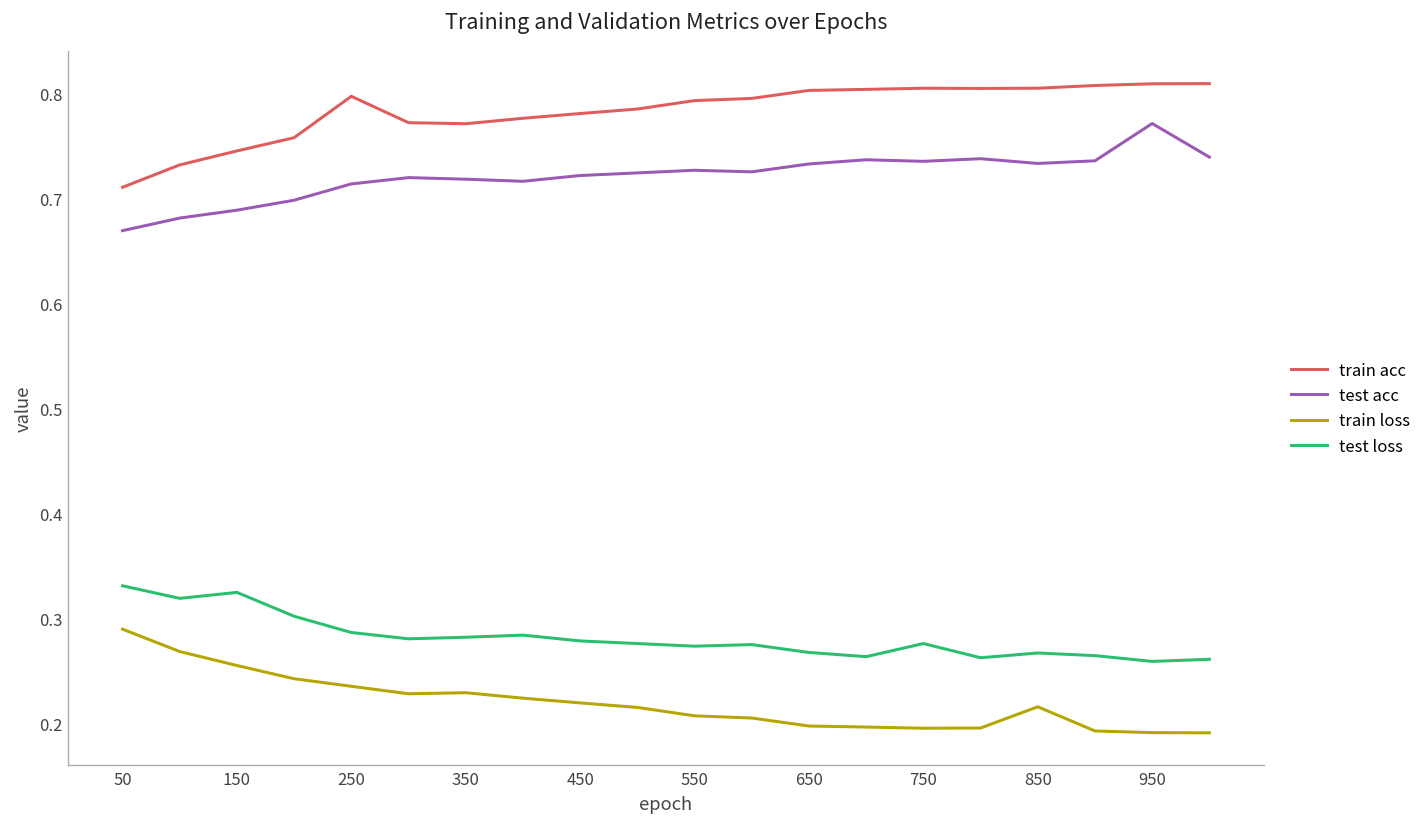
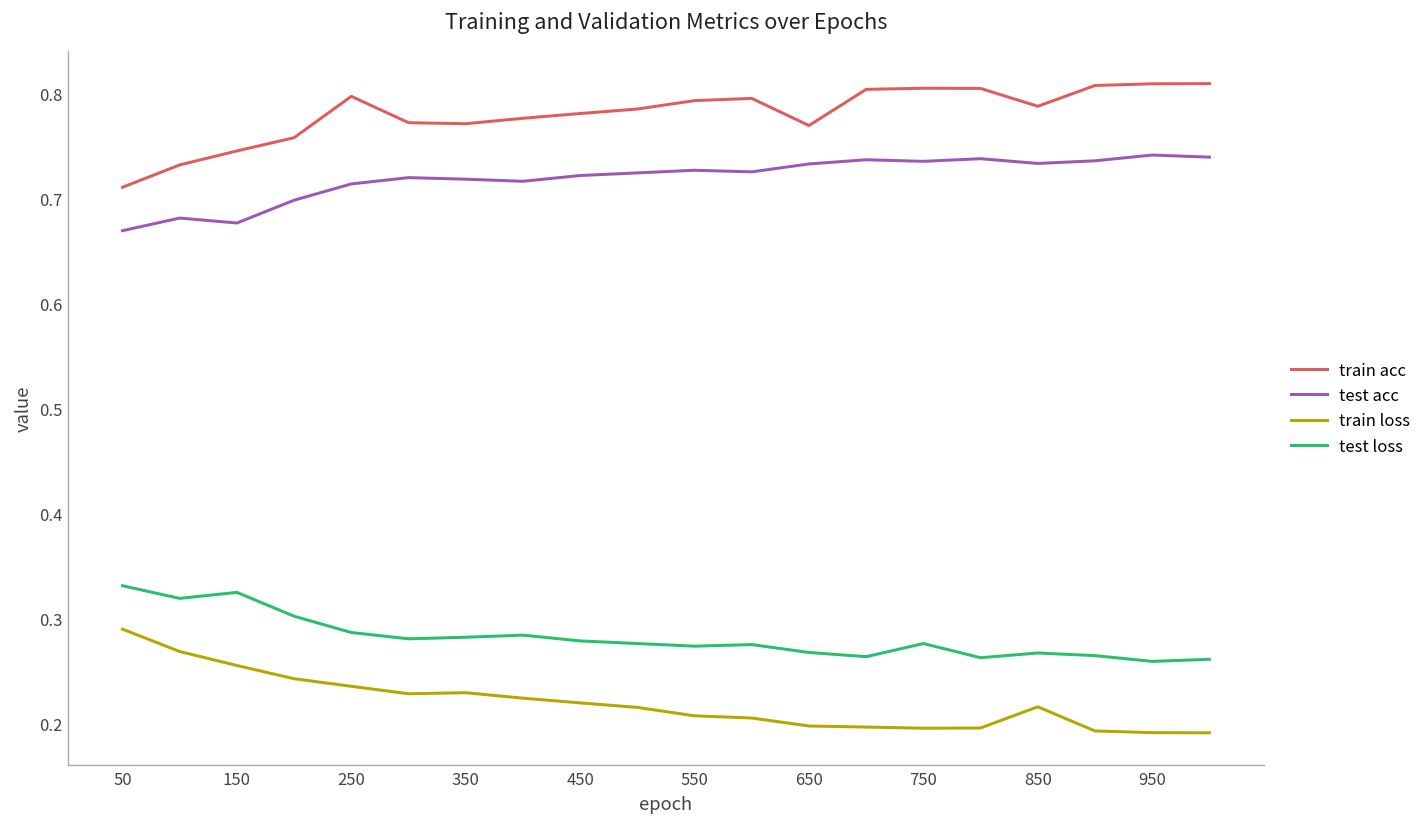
test acc, 150: 0.69 -> 0.68
train acc, 650: 0.80 -> 0.77
train acc, 850: 0.80 -> 0.79
test acc, 950: 0.77 -> 0.74
